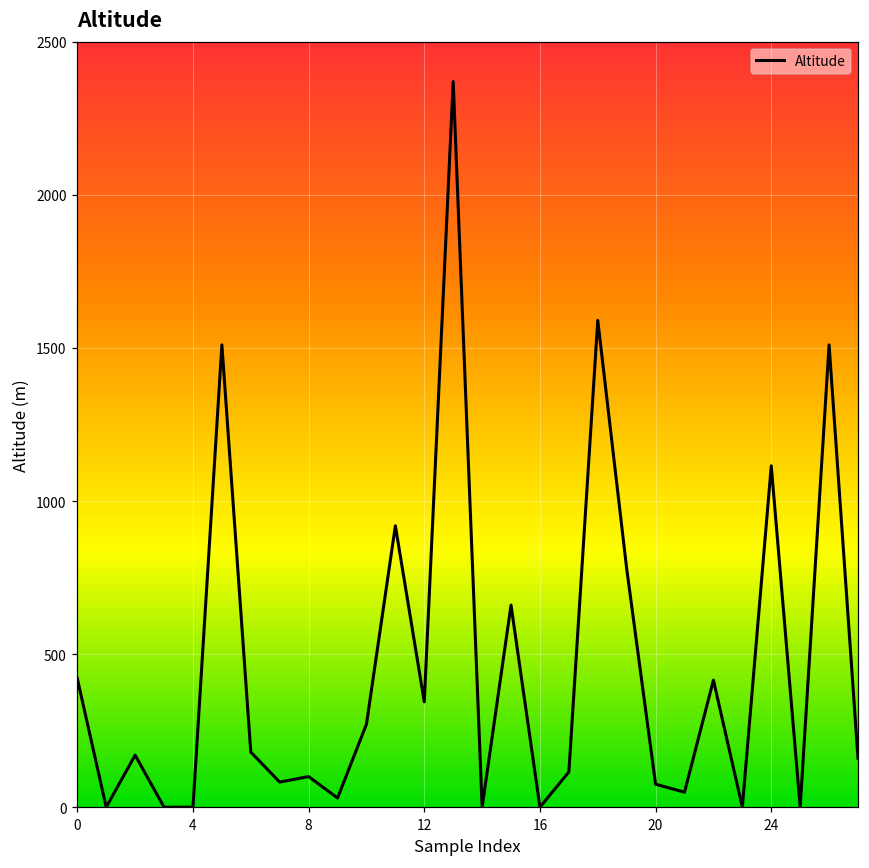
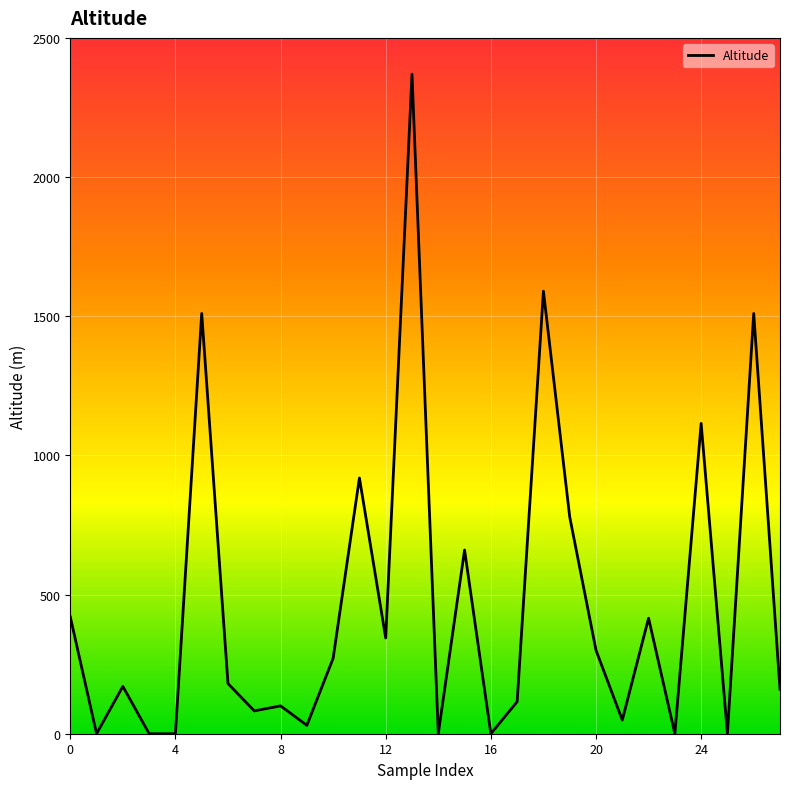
20: 80 -> 300
